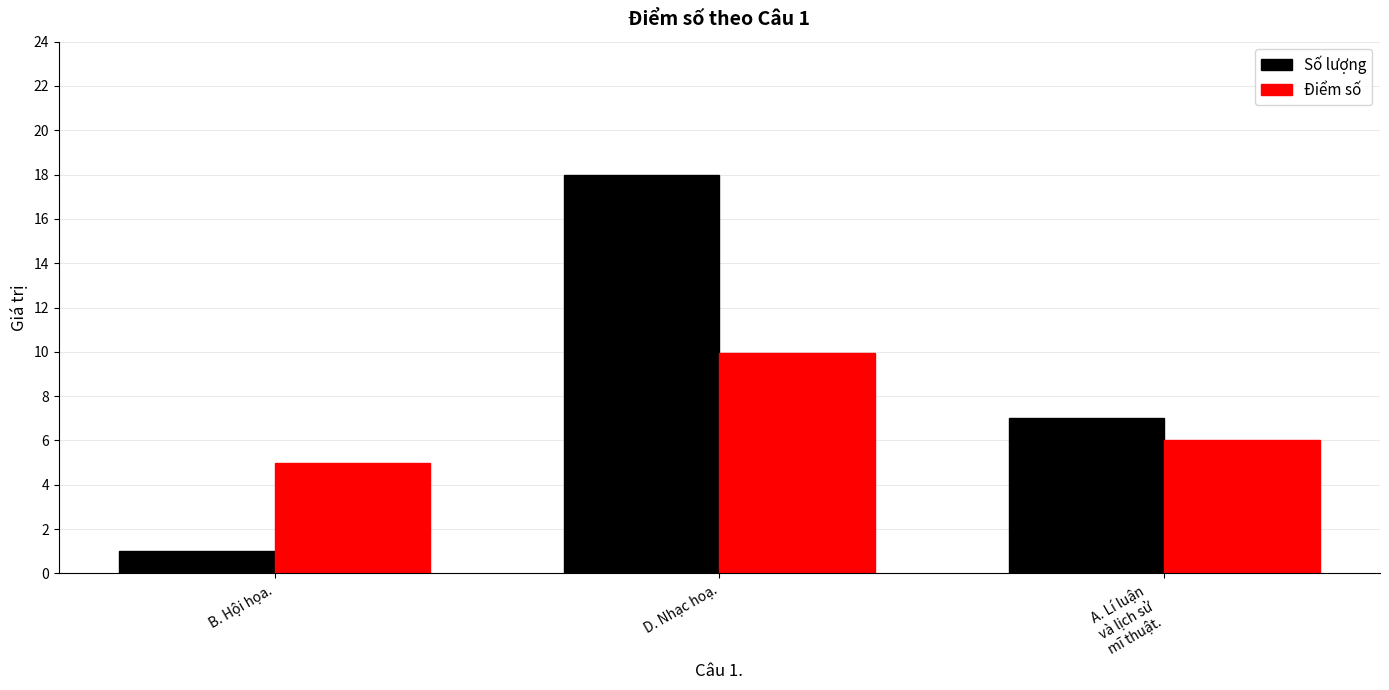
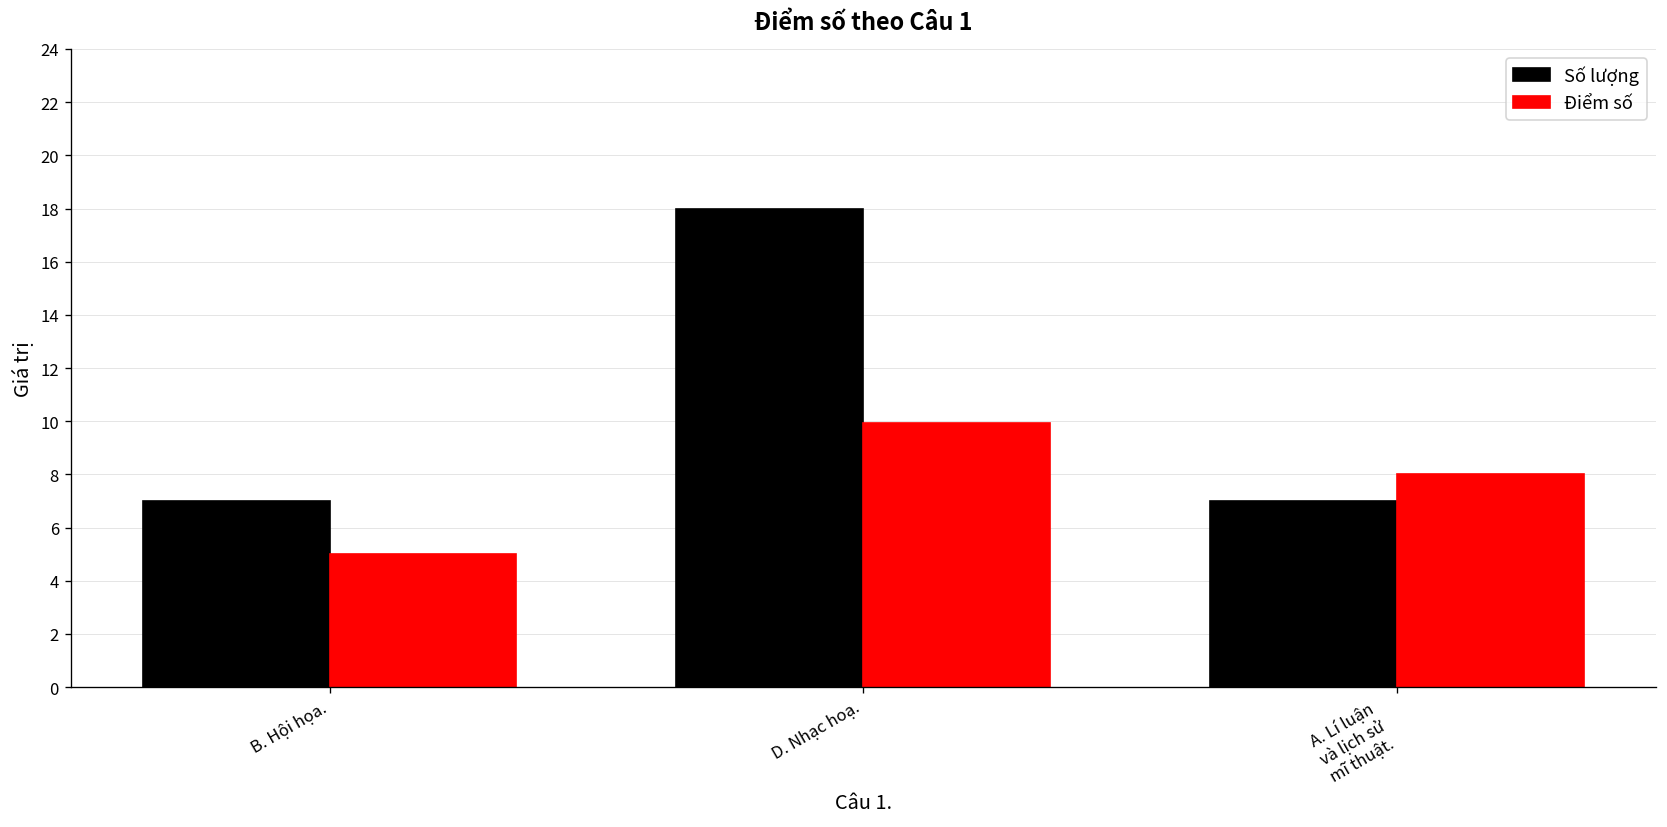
Số lượng, B. Hội họa.: 1 -> 7
Điểm số, A. Lí luận và lịch sử mĩ thuật.: 6 -> 8
